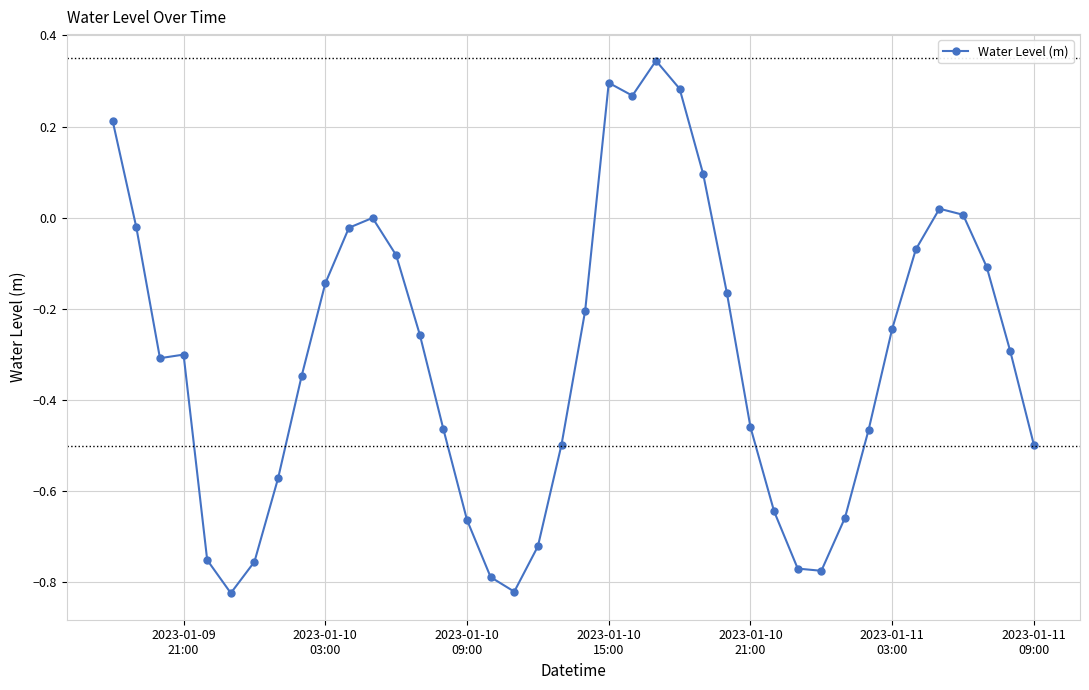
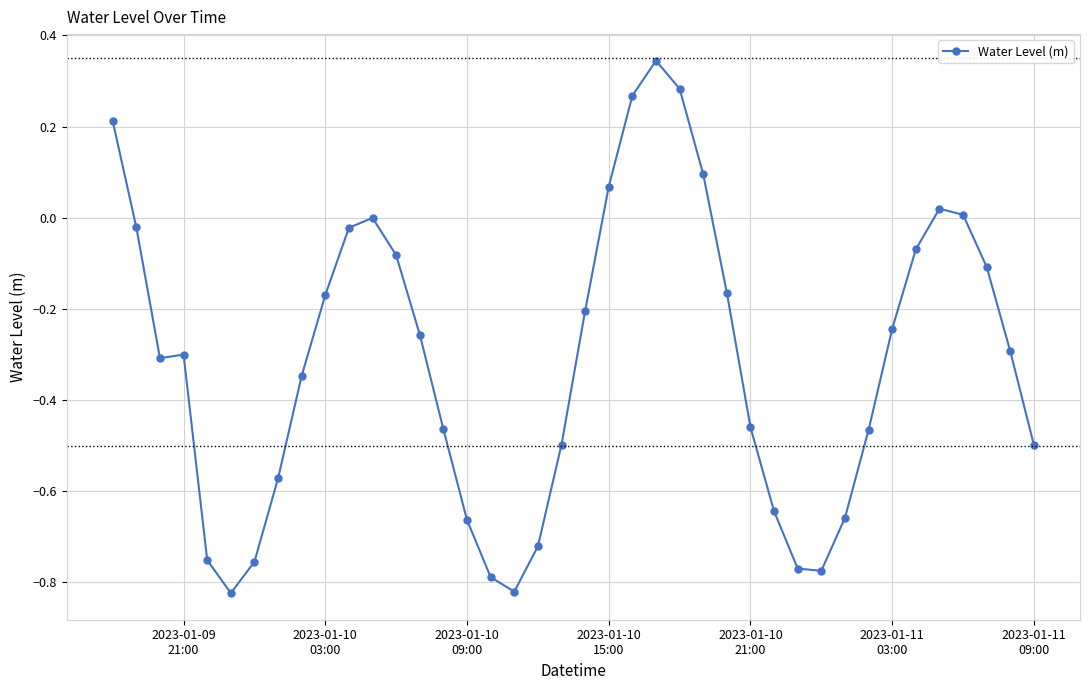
2023-01-10 03:00: -0.14 -> -0.17
2023-01-10 15:00: 0.30 -> 0.07
